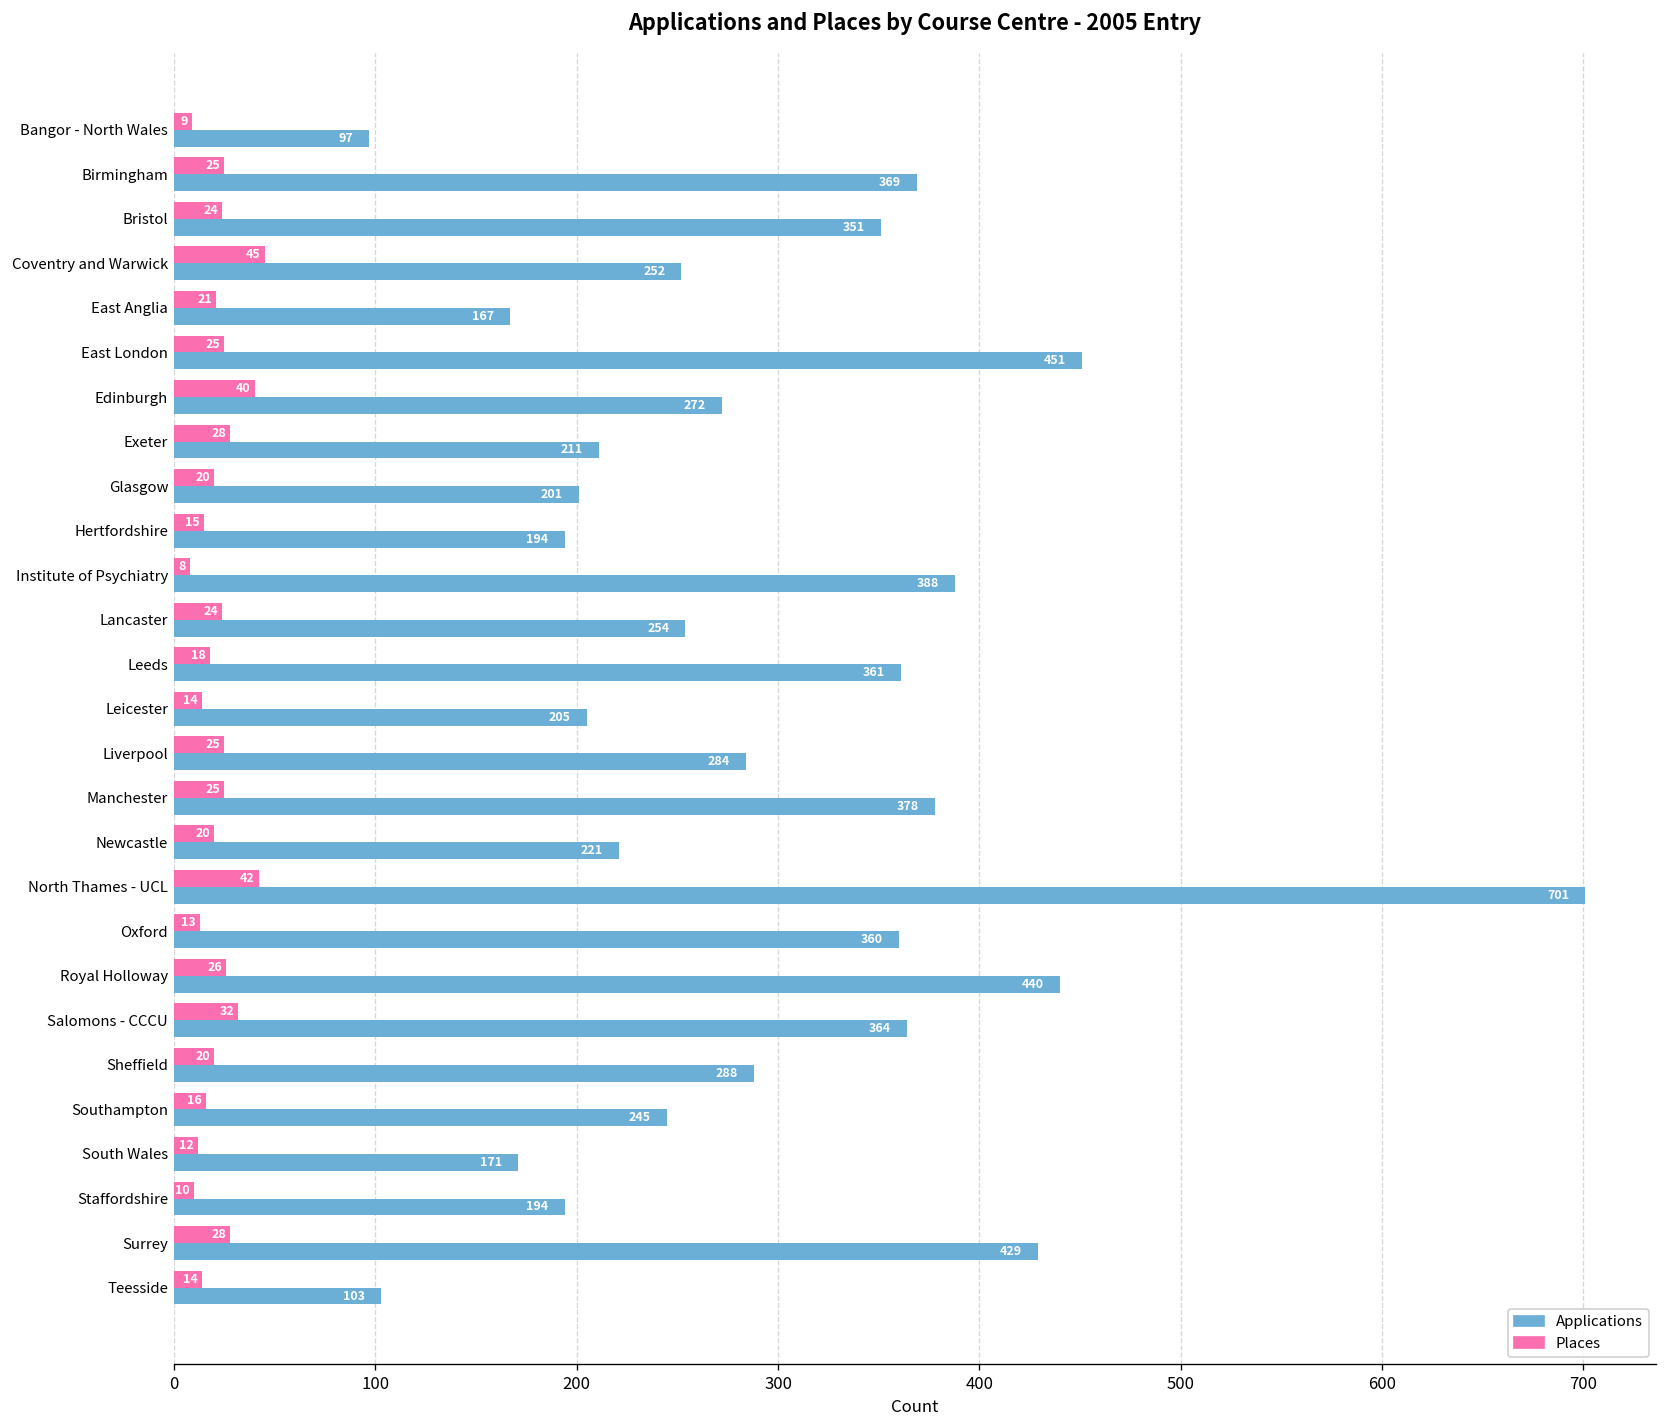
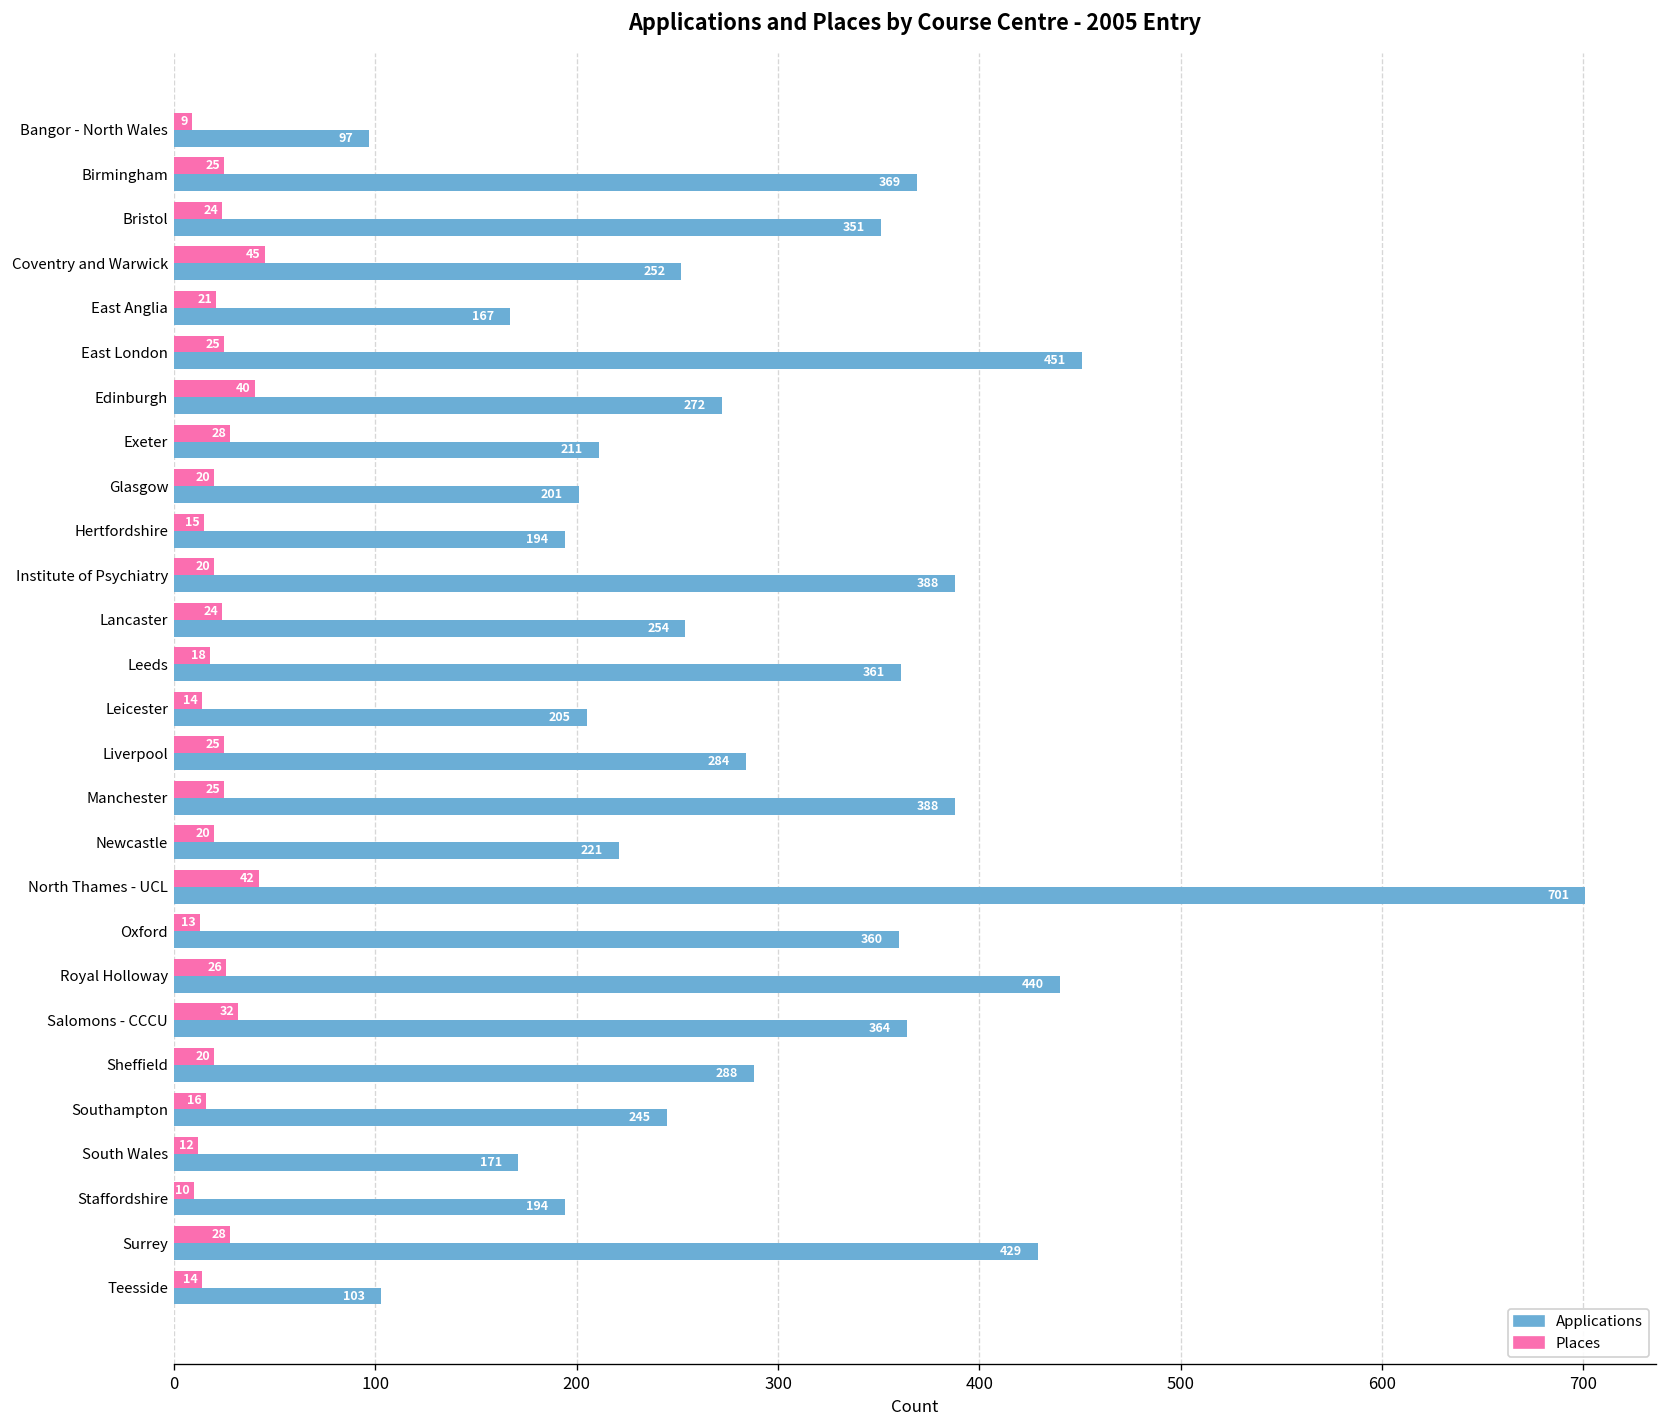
Places, Institute of Psychiatry: 8 -> 20
Applications, Manchester: 378 -> 388
